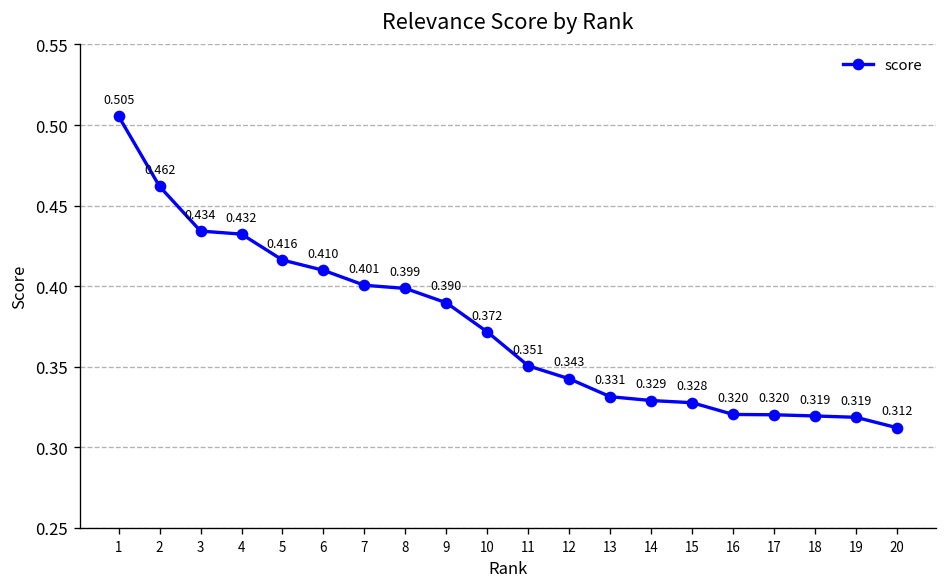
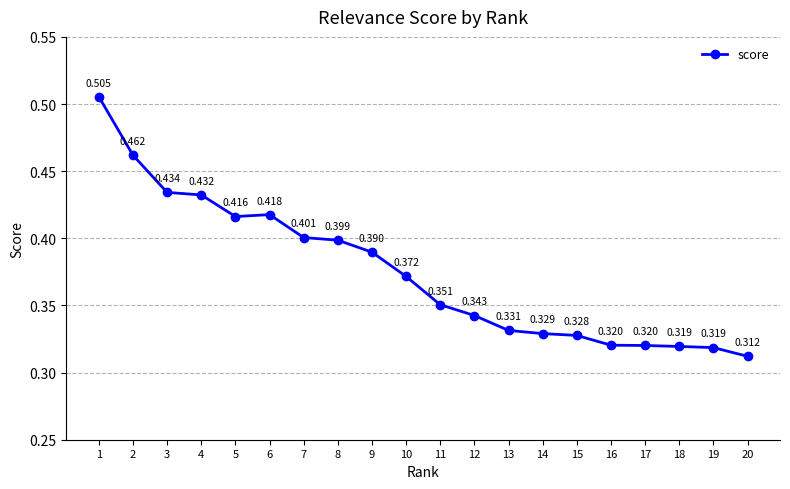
6: 0.410 -> 0.418
